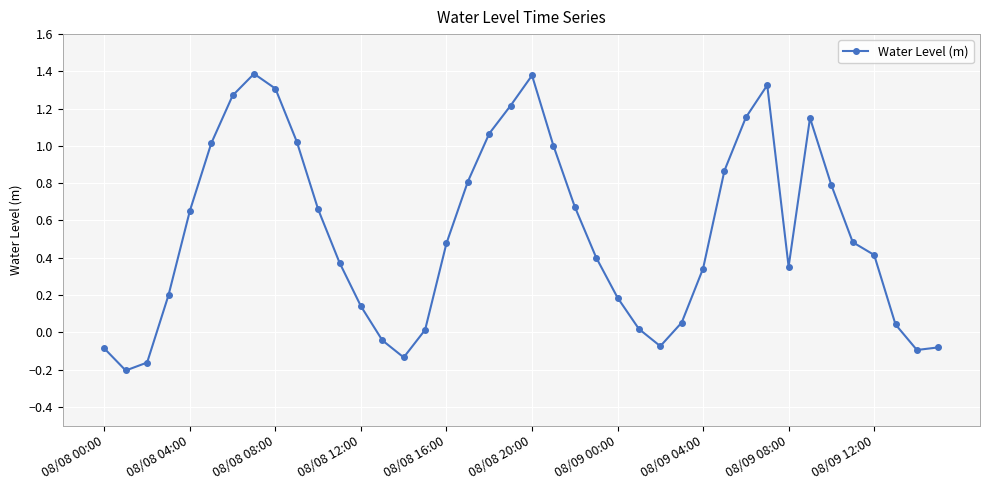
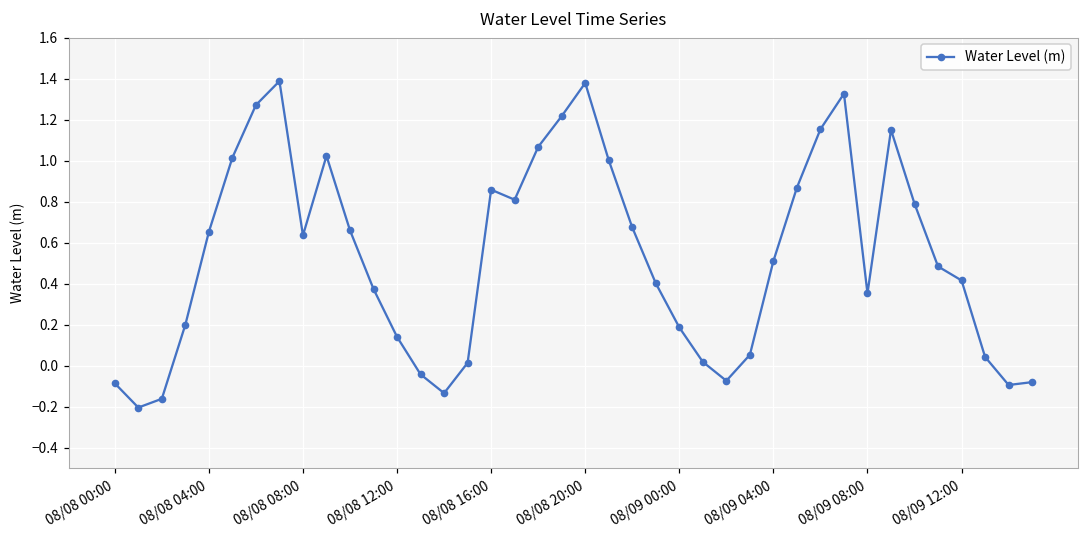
08/08 08:00: 1.31 -> 0.63
08/08 16:00: 0.48 -> 0.86
08/09 04:00: 0.34 -> 0.51
